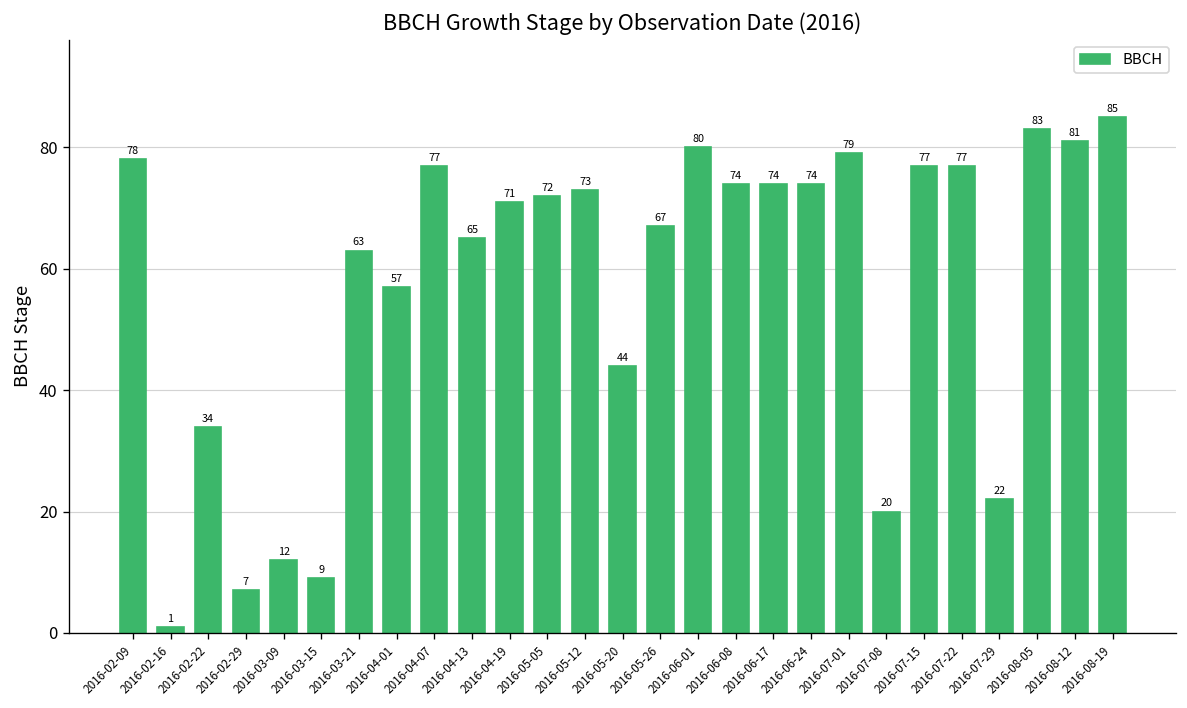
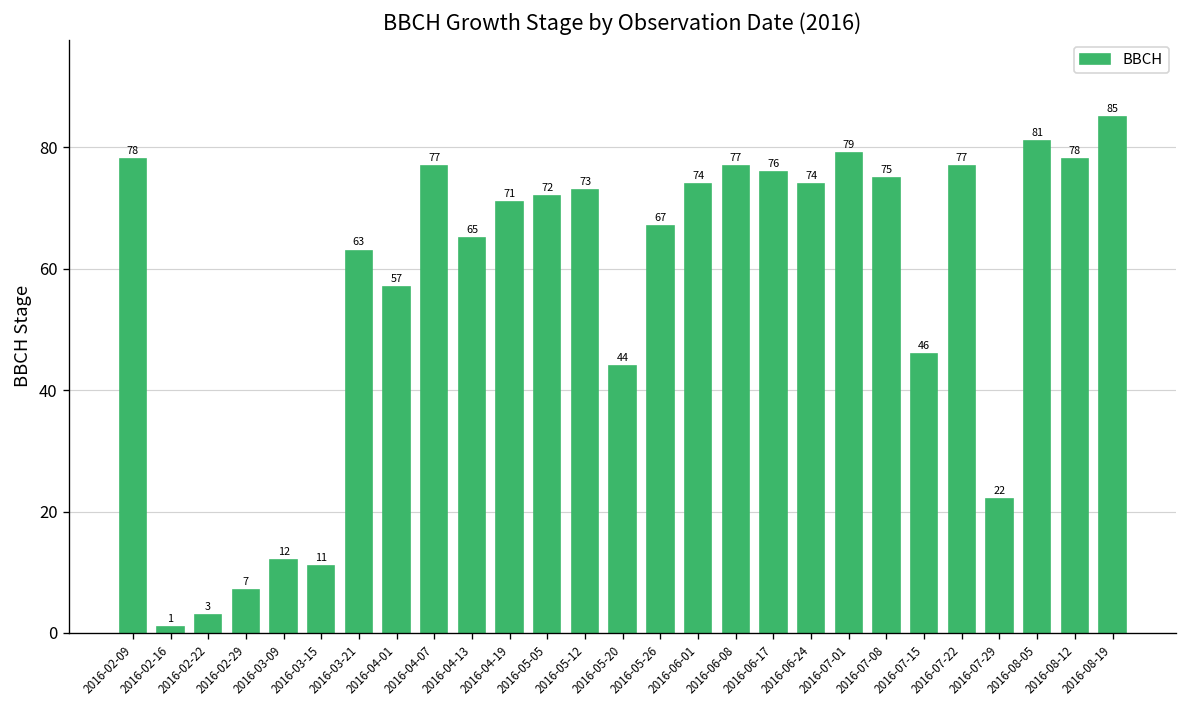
2016-02-22: 34 -> 3
2016-03-15: 9 -> 11
2016-06-01: 80 -> 74
2016-06-08: 74 -> 77
2016-06-17: 74 -> 76
2016-07-08: 20 -> 75
2016-07-15: 77 -> 46
2016-08-05: 83 -> 81
2016-08-12: 81 -> 78
